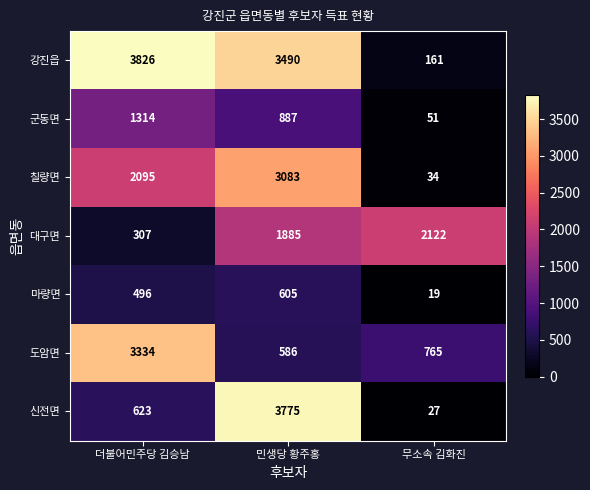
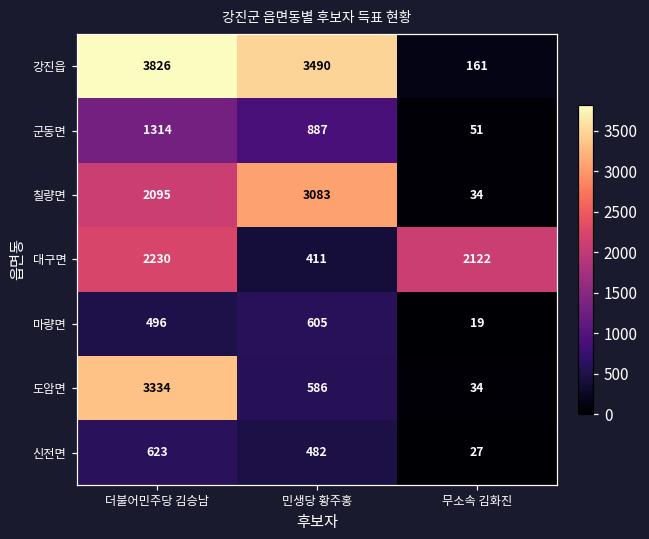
대구면, 더불어민주당 김승남: 307 -> 2230
대구면, 민생당 황주홍: 1885 -> 411
도암면, 무소속 김화진: 765 -> 34
신전면, 민생당 황주홍: 3775 -> 482
